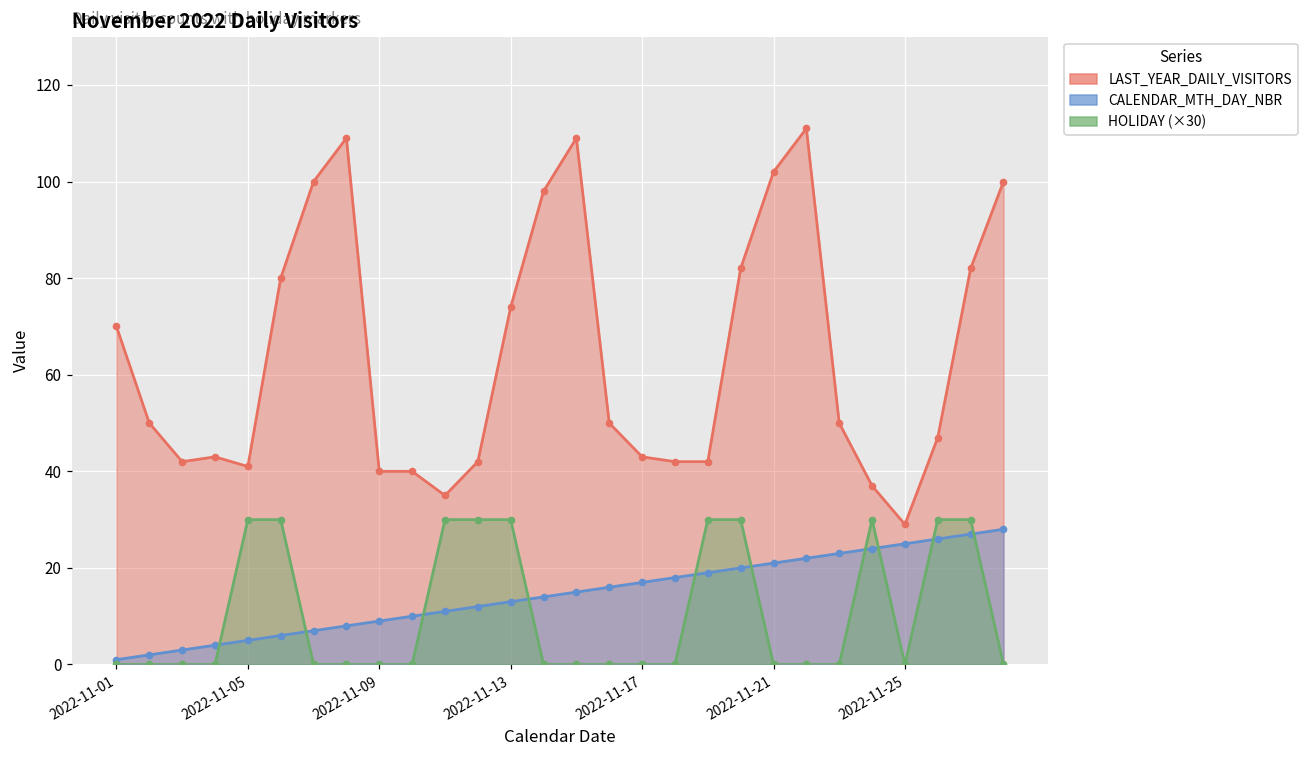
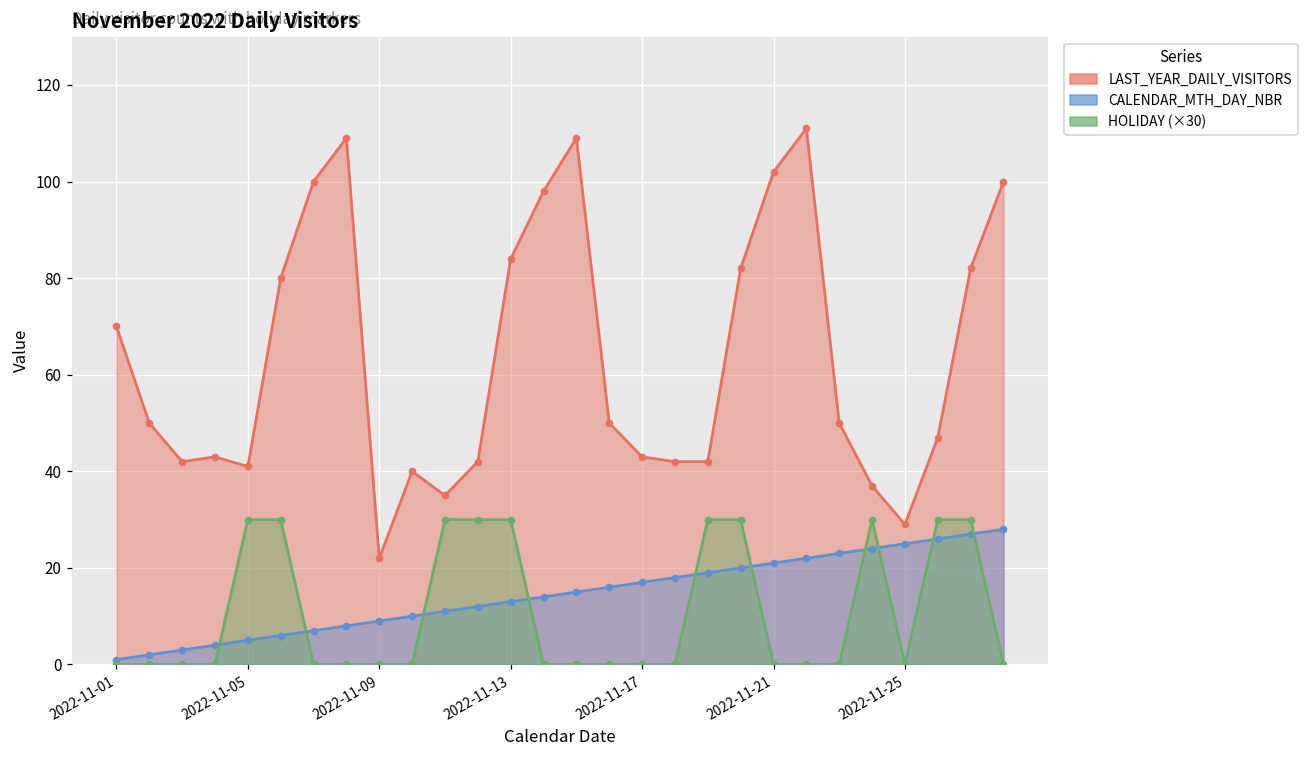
LAST_YEAR_DAILY_VISITORS, 2022-11-09: 40 -> 22
LAST_YEAR_DAILY_VISITORS, 2022-11-13: 74 -> 84
